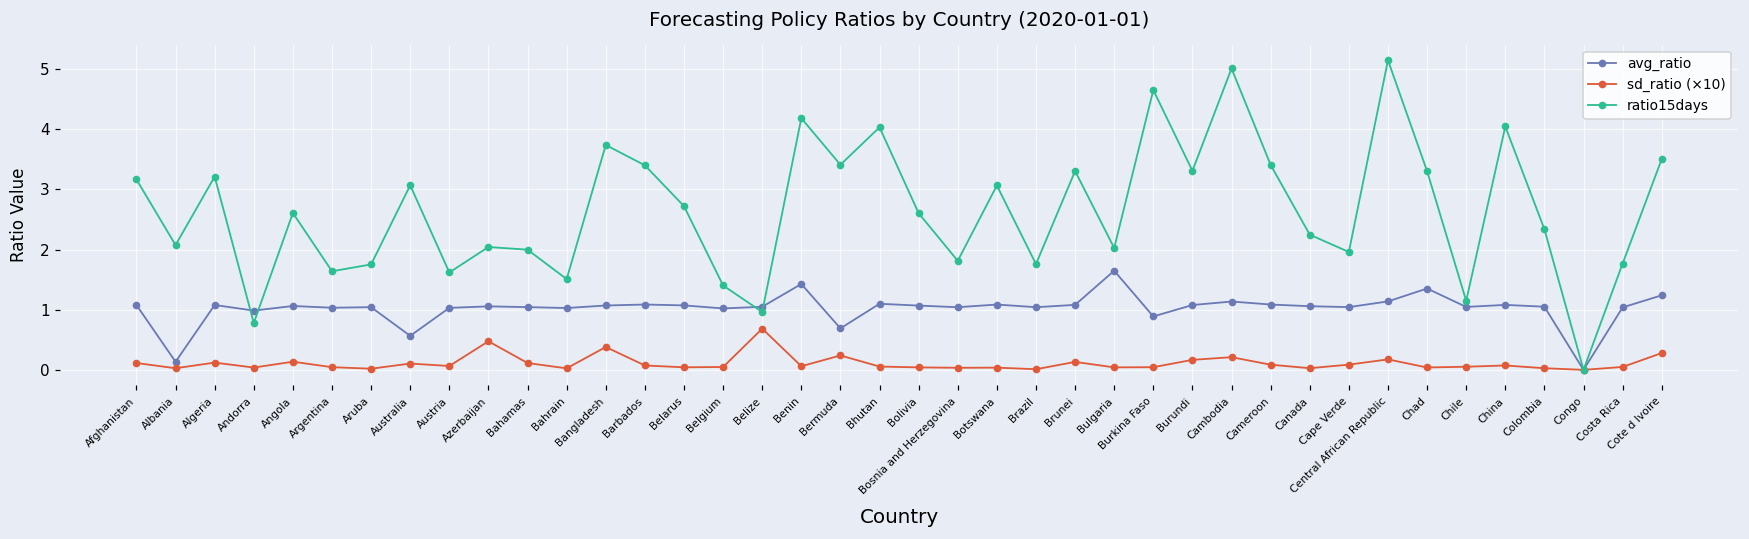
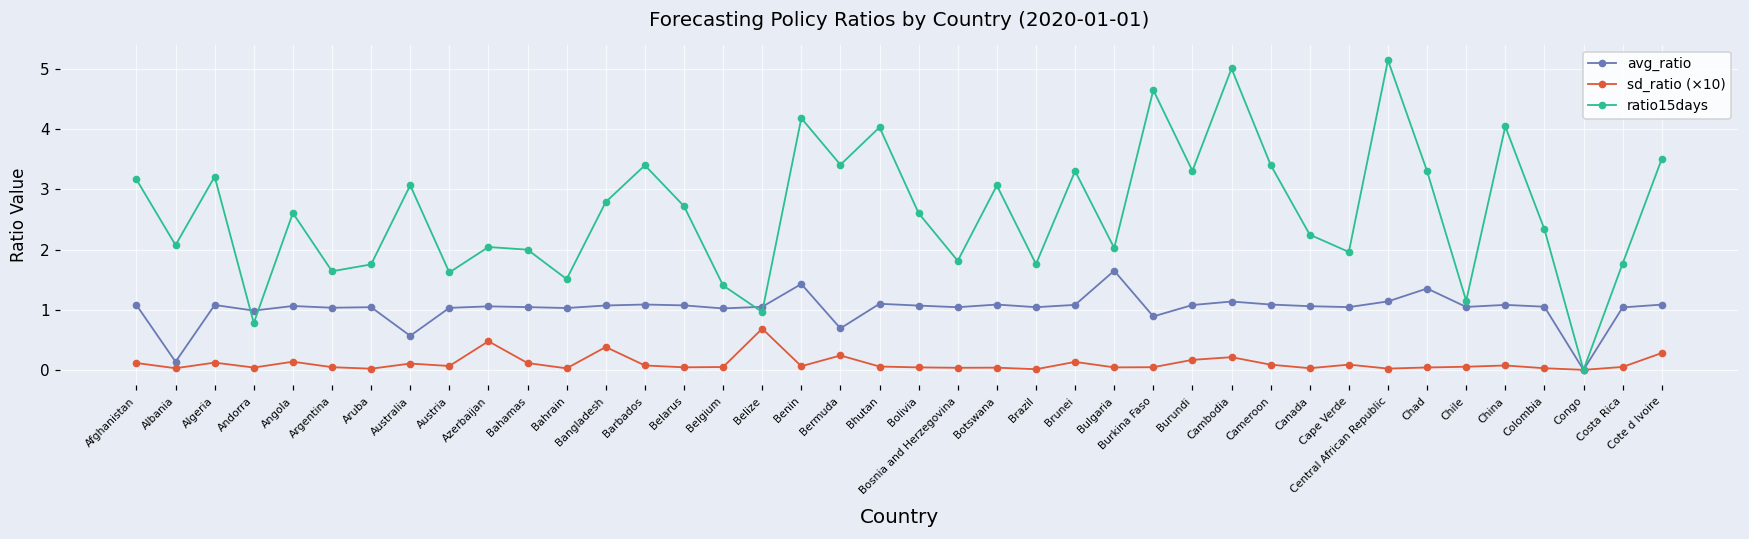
ratio15days, Bangladesh: 3.7 -> 2.8
sd_ratio (×10), Central African Republic: 0.2 -> 0.0
avg_ratio, Cote d Ivoire: 1.2 -> 1.1
